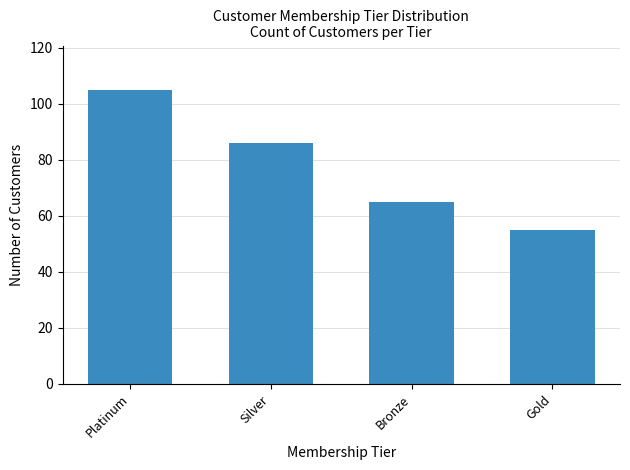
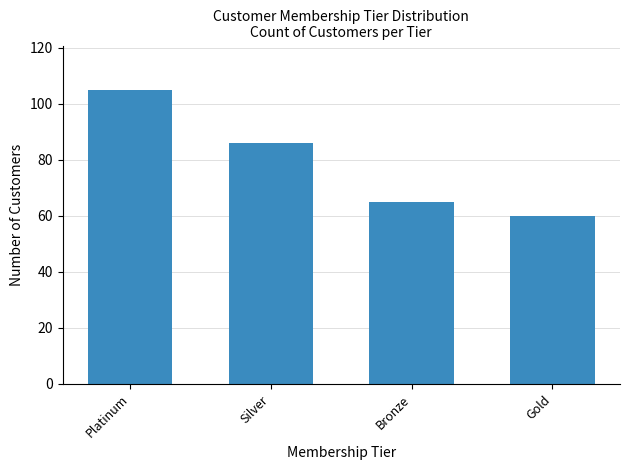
Gold: 55 -> 60
